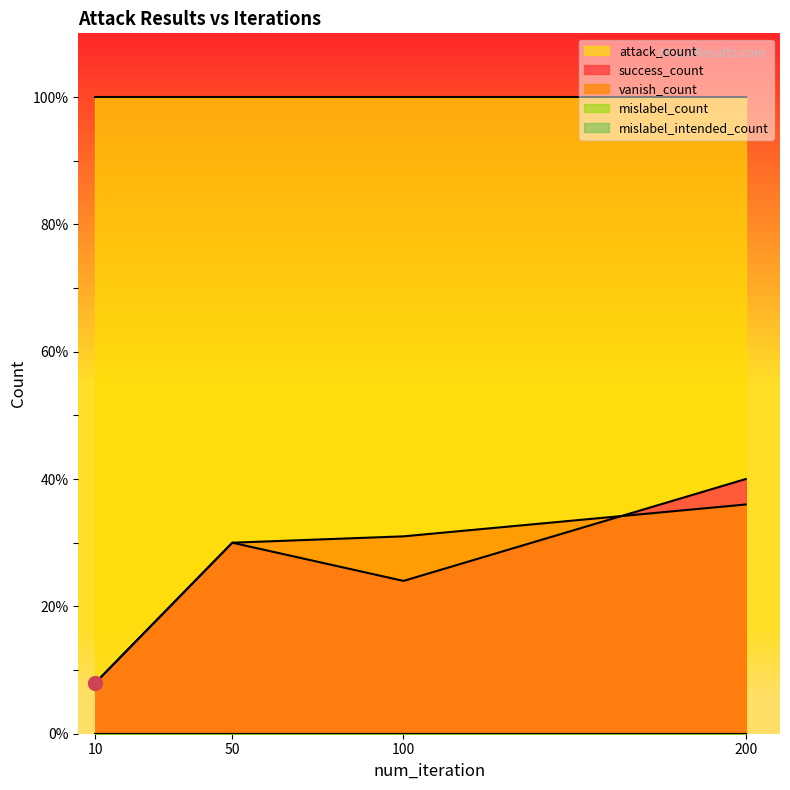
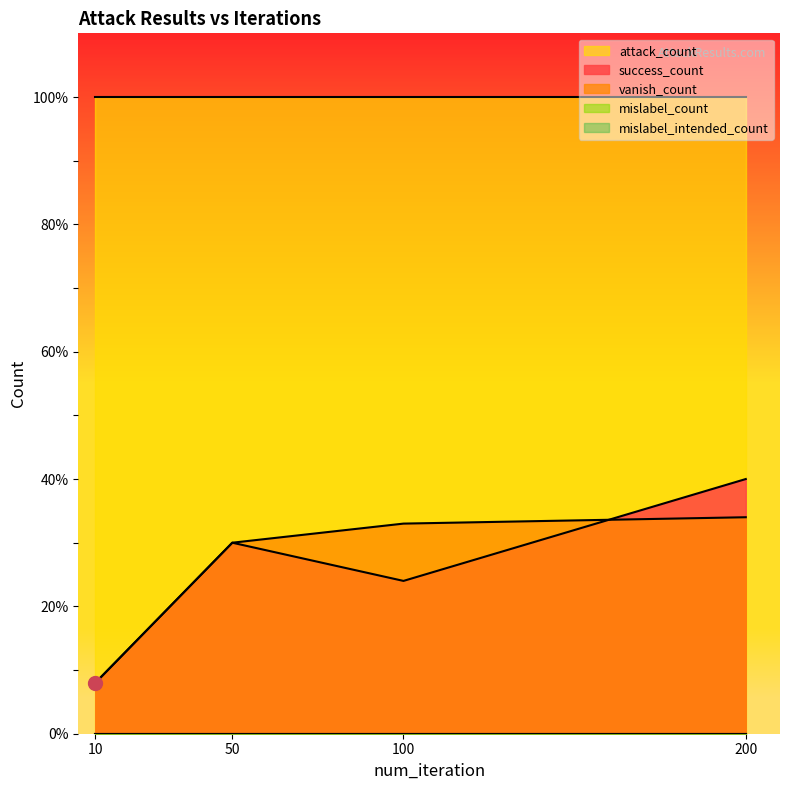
vanish_count, 100: 31% -> 33%
vanish_count, 200: 36% -> 34%
